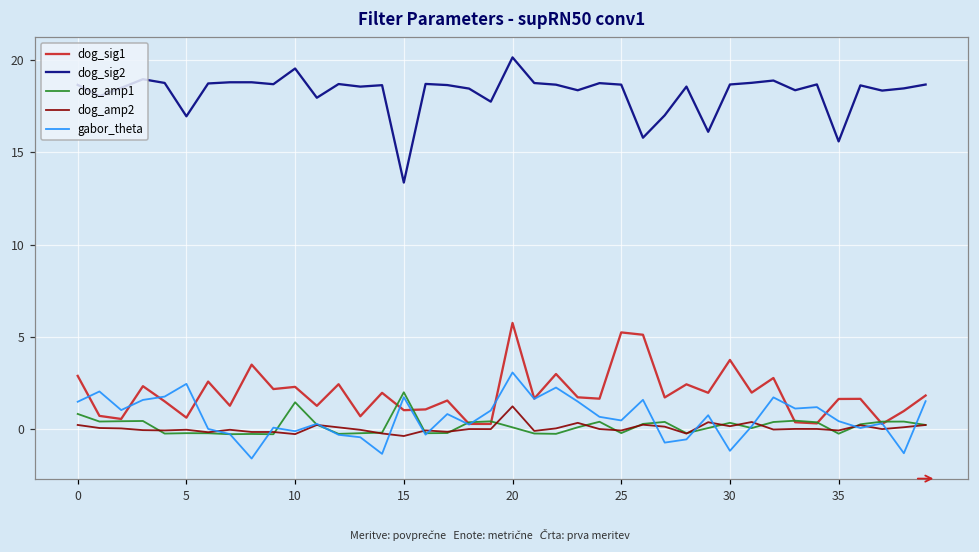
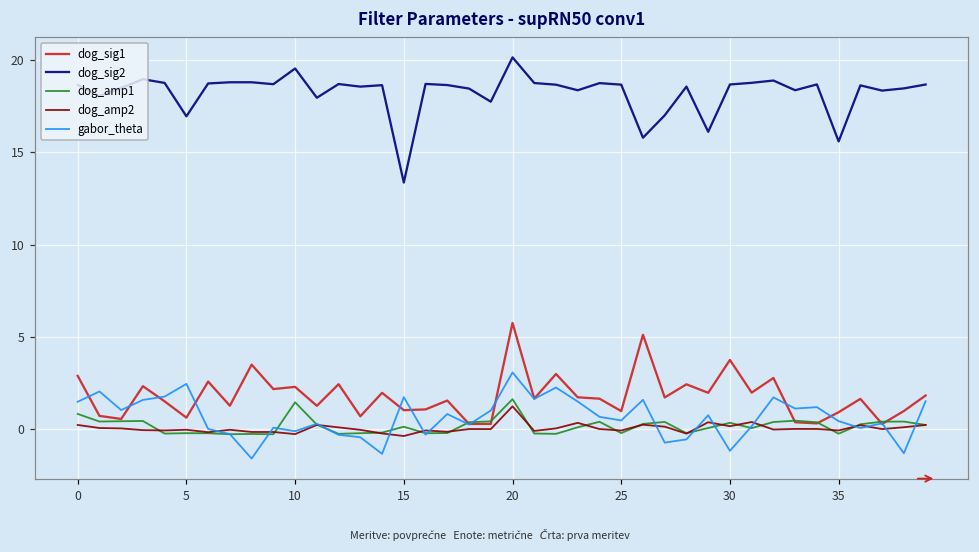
dog_amp1, 15: 2.0 -> 0.1
dog_amp1, 20: 0.1 -> 1.6
dog_sig1, 25: 5.2 -> 1.0
dog_sig1, 35: 1.6 -> 0.9
